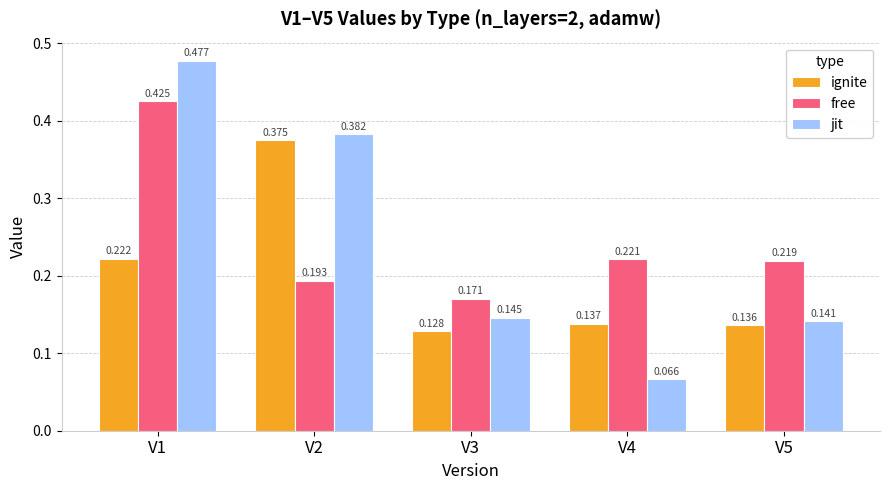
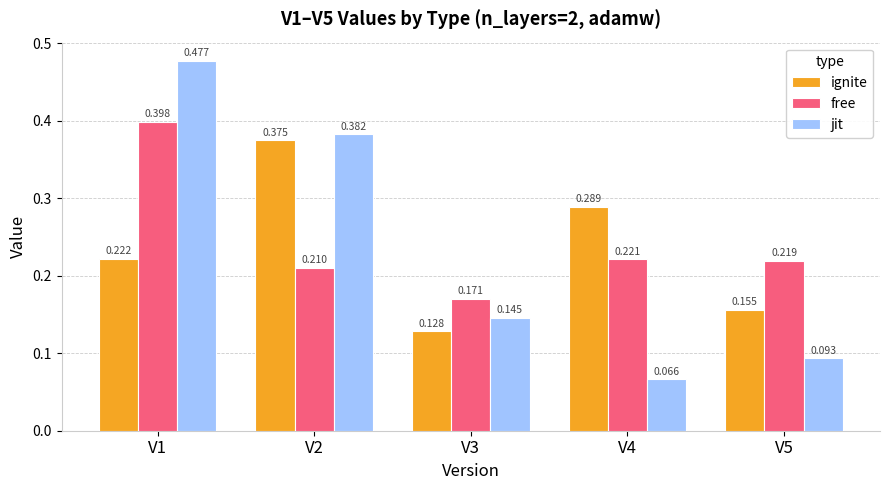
free, V1: 0.425 -> 0.398
free, V2: 0.193 -> 0.210
ignite, V4: 0.137 -> 0.289
ignite, V5: 0.136 -> 0.155
jit, V5: 0.141 -> 0.093
